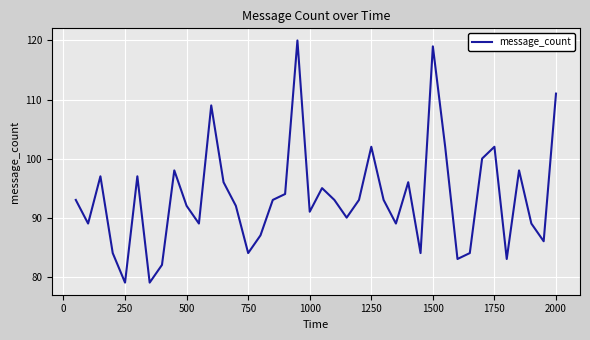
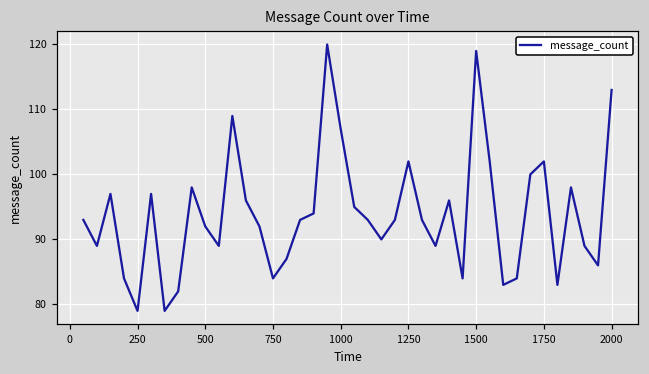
1000: 91 -> 107
2000: 111 -> 113
